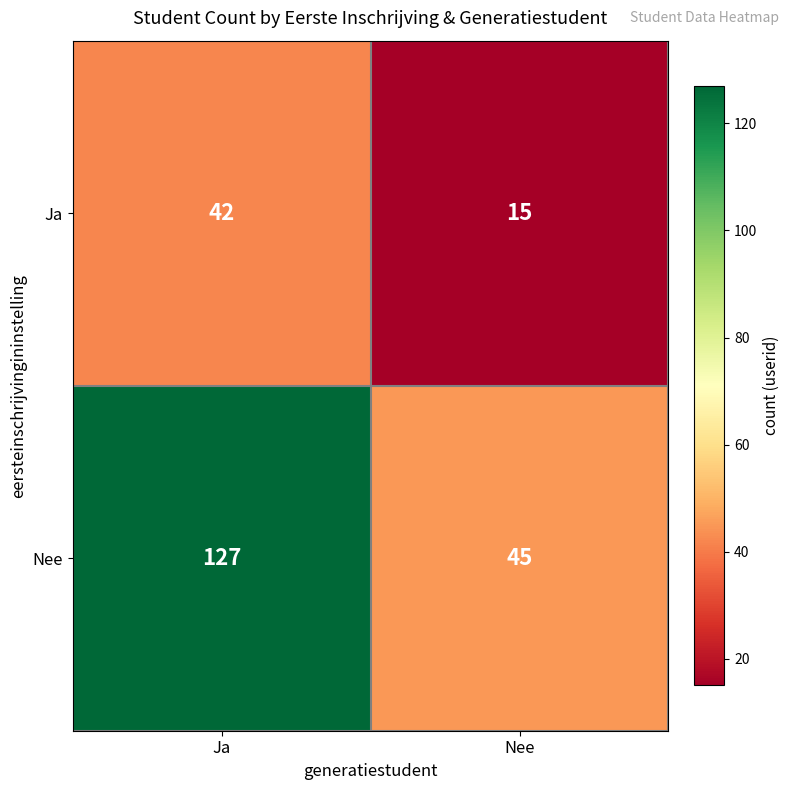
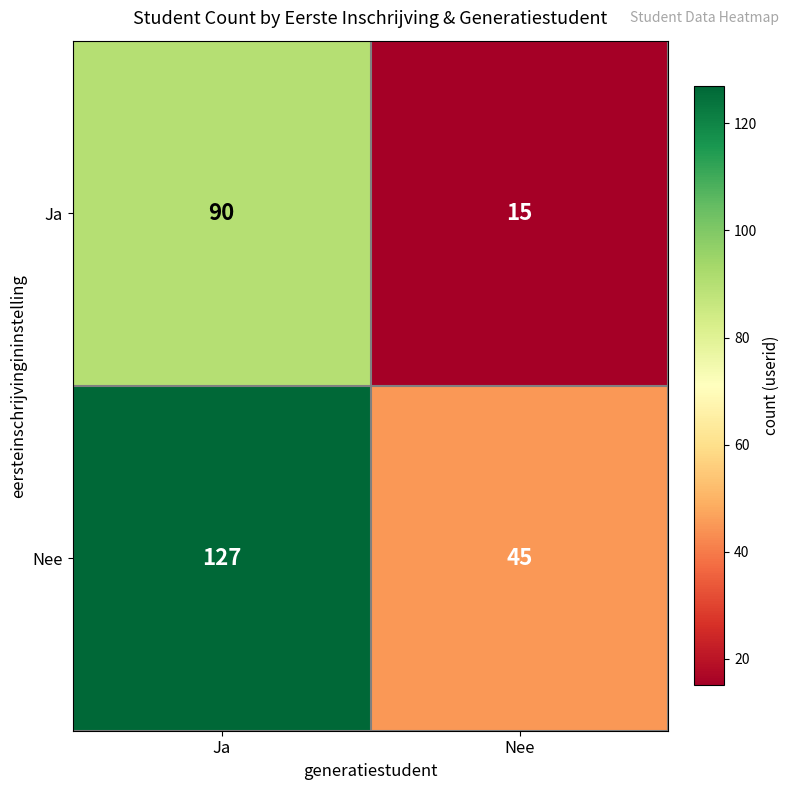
Ja, Ja: 42 -> 90
